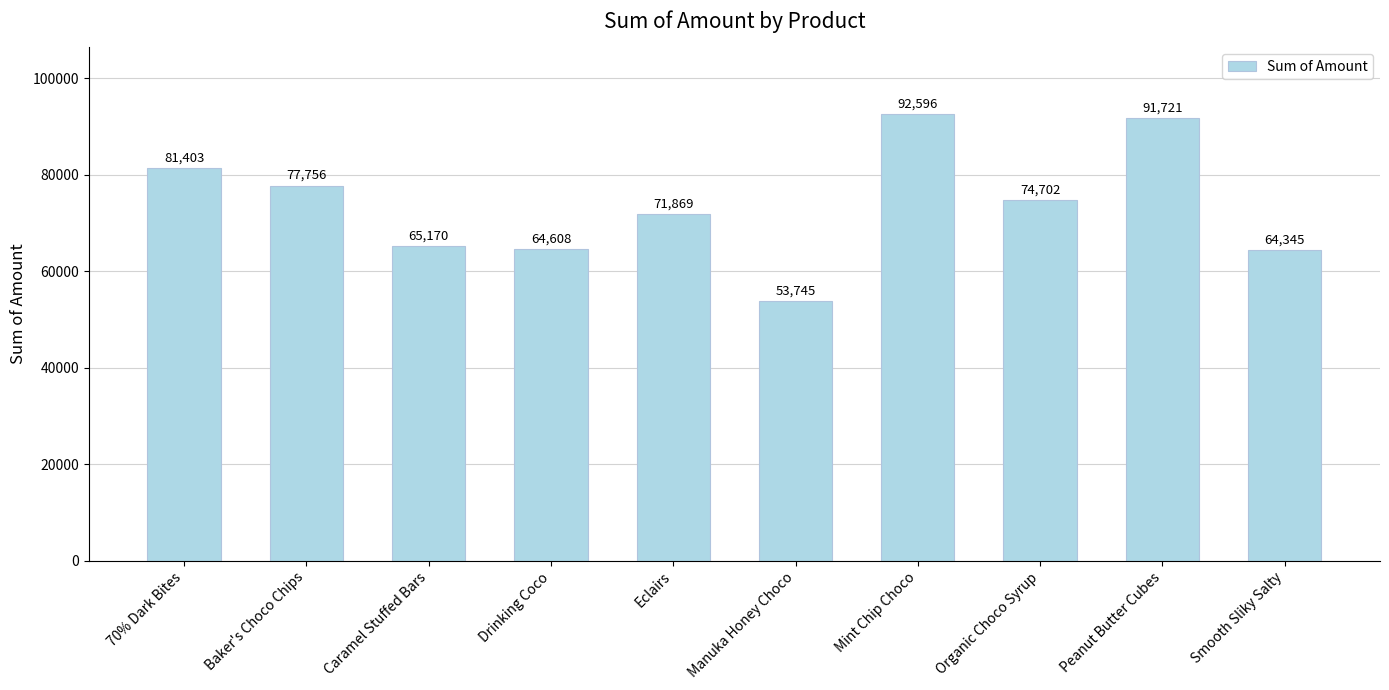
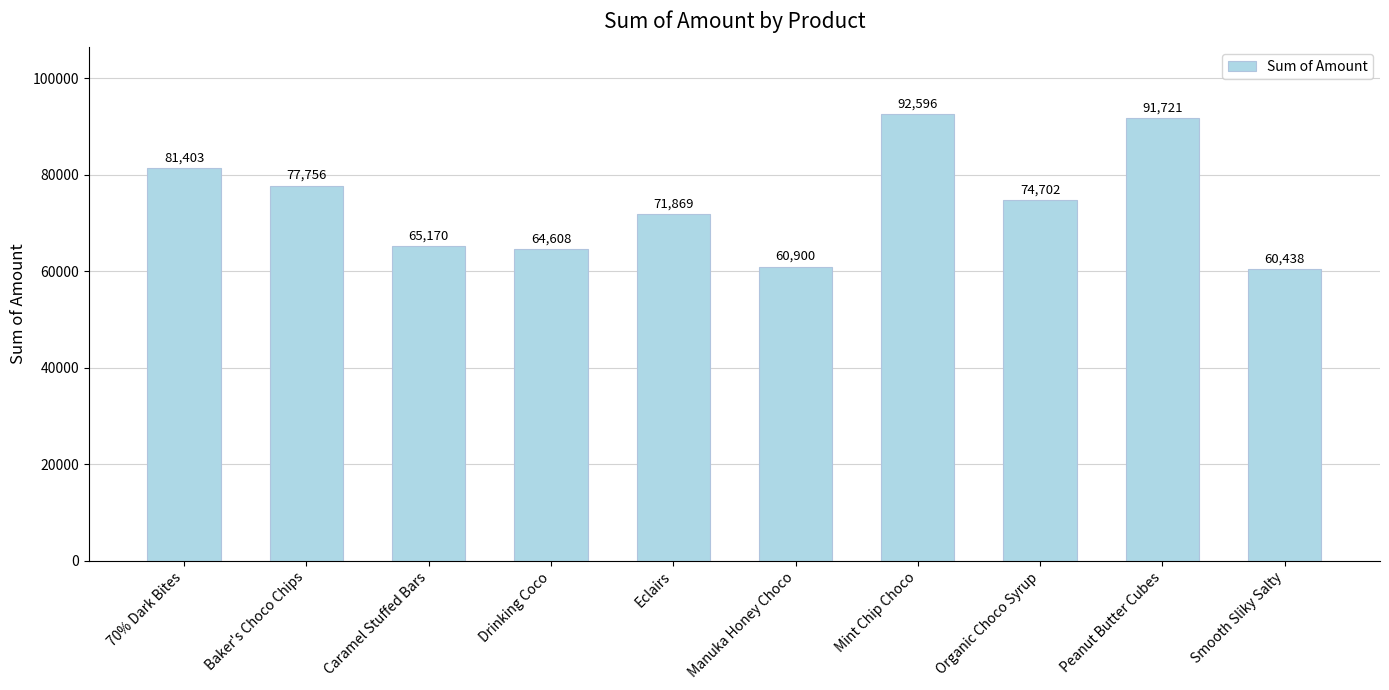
Manuka Honey Choco: 53,745 -> 60,900
Smooth Sliky Salty: 64,345 -> 60,438
